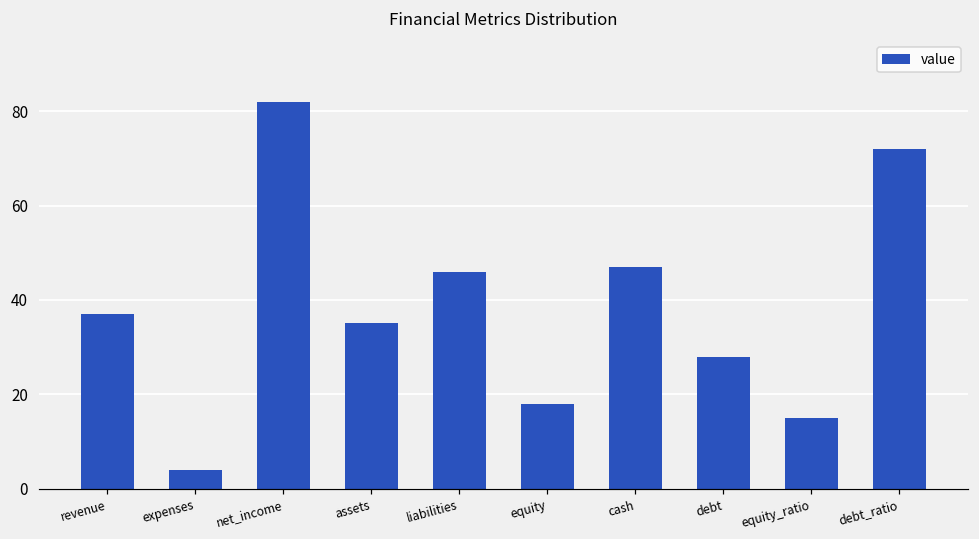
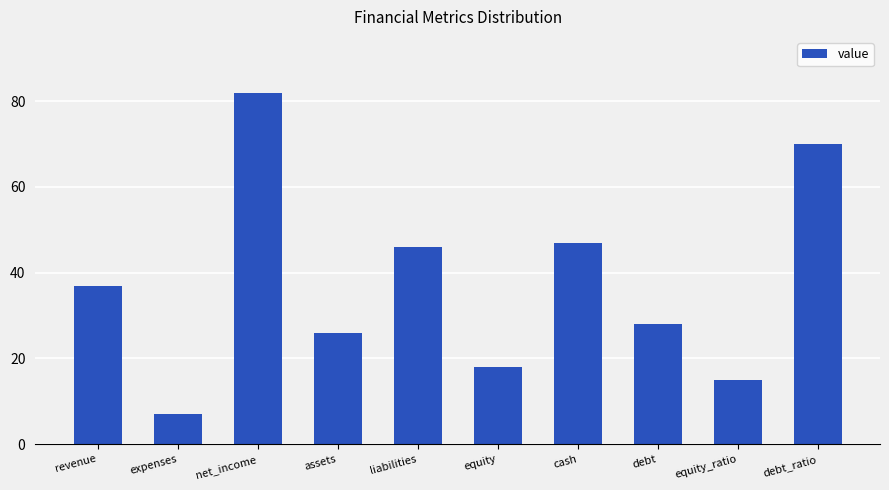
expenses: 4 -> 7
assets: 35 -> 26
debt_ratio: 72 -> 70
